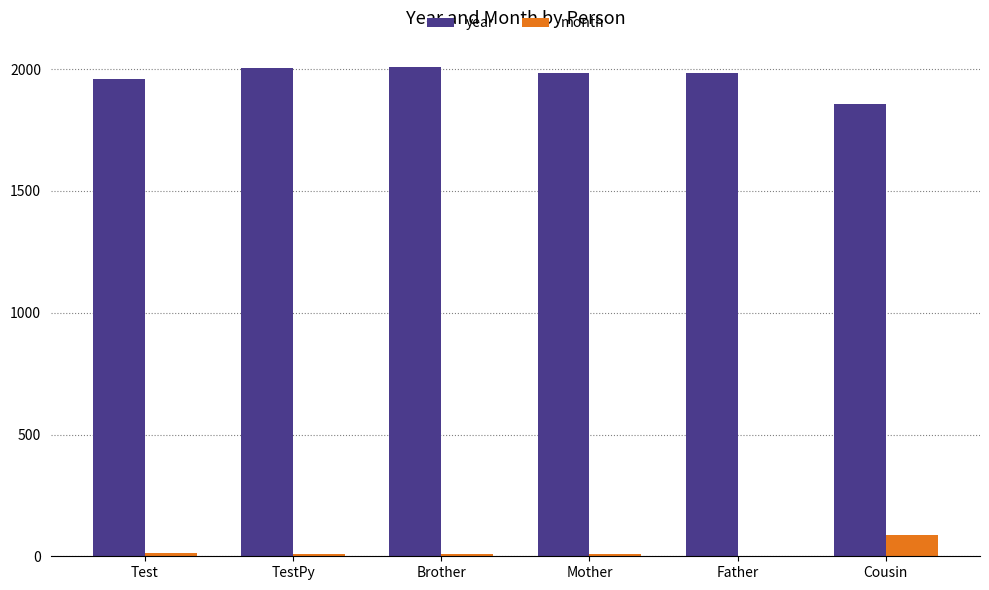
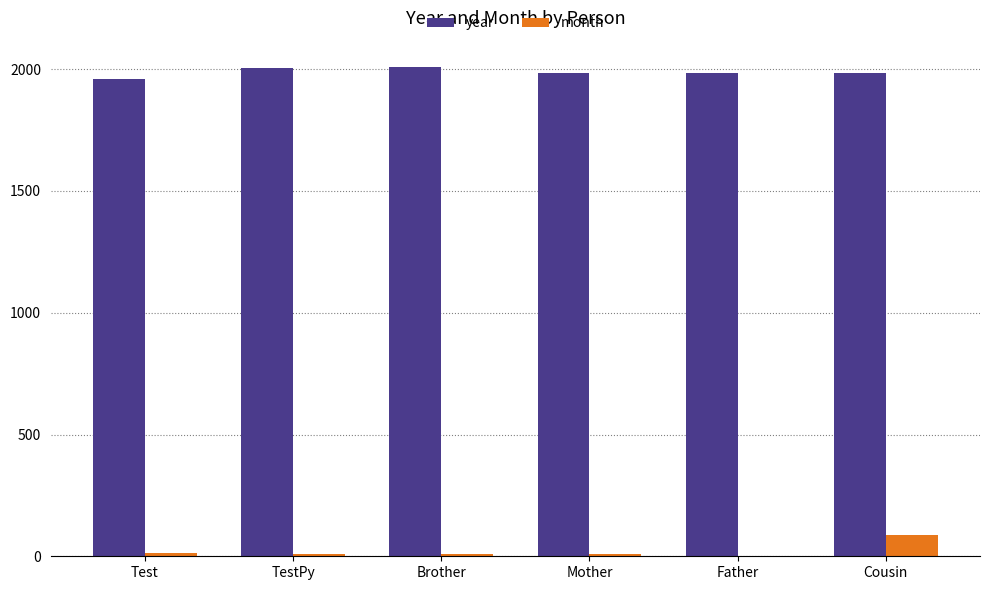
year, Cousin: 1860 -> 1980
